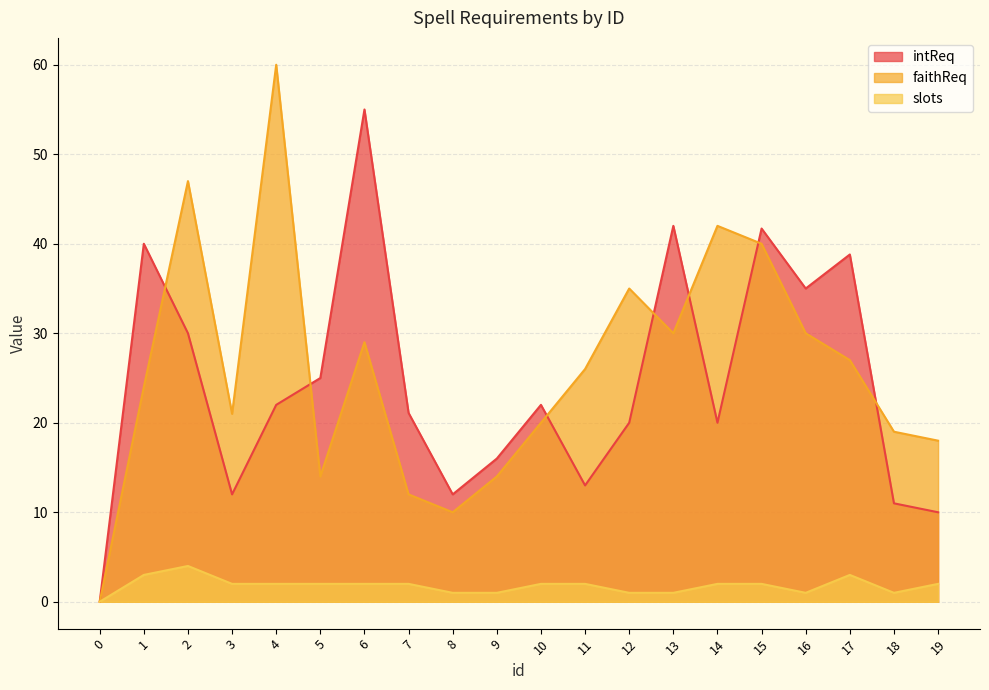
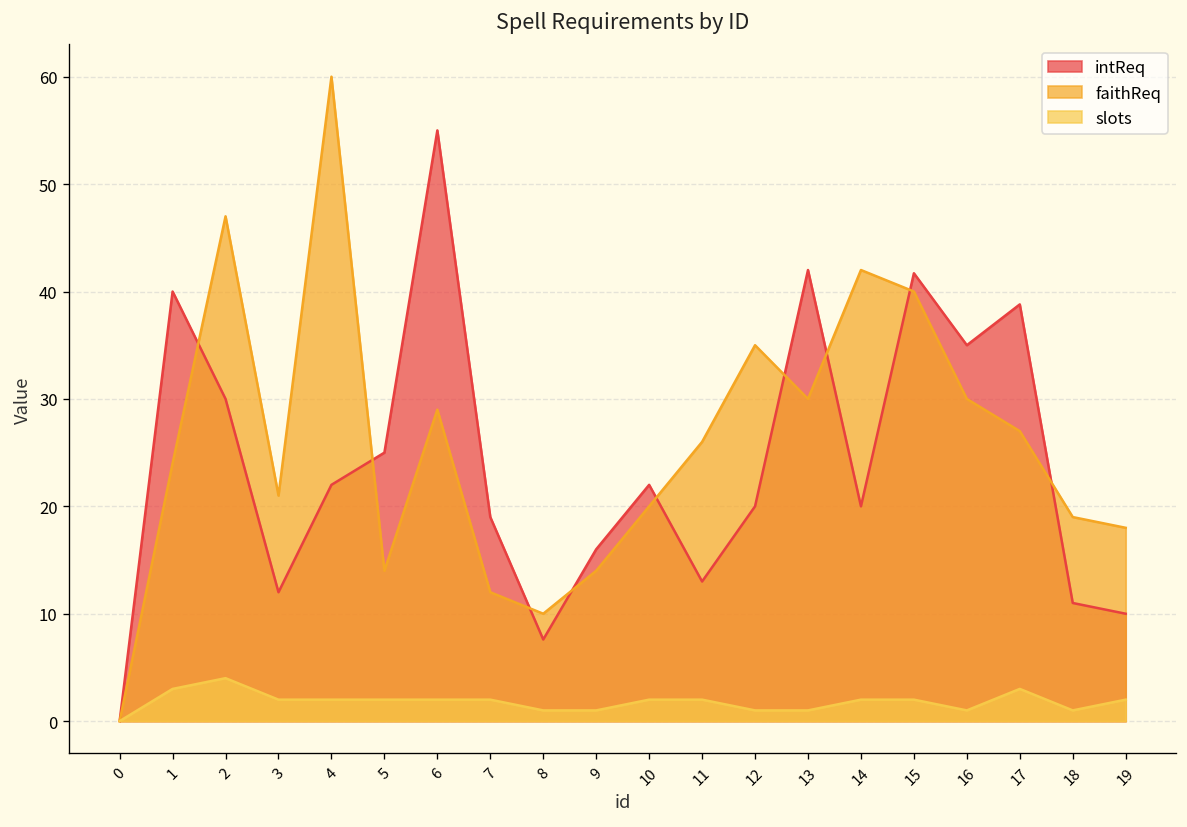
intReq, 7: 21 -> 19
intReq, 8: 12 -> 8
